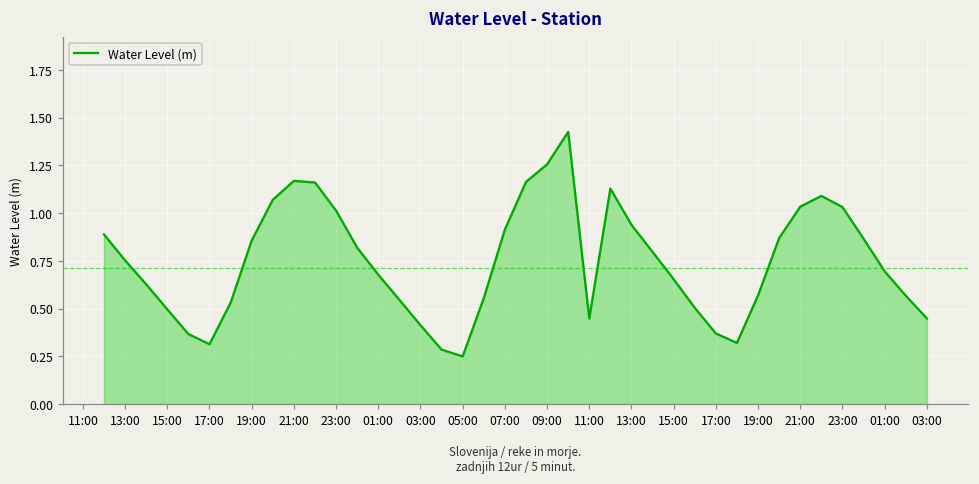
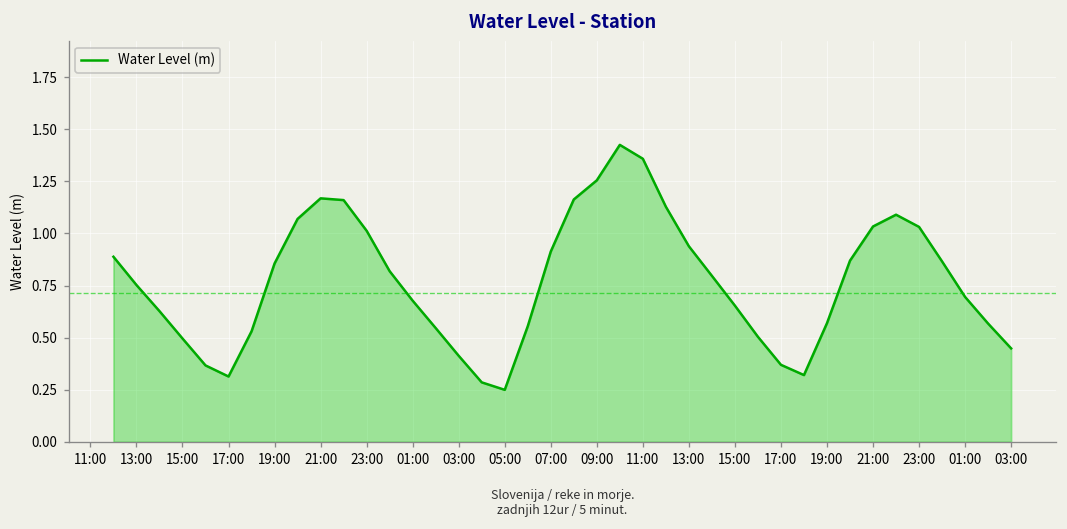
11:00: 0.45 -> 1.36
